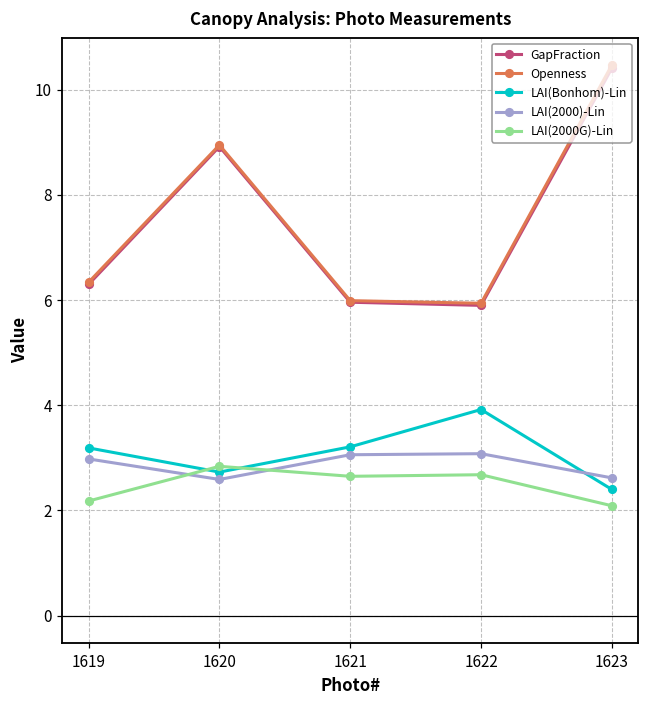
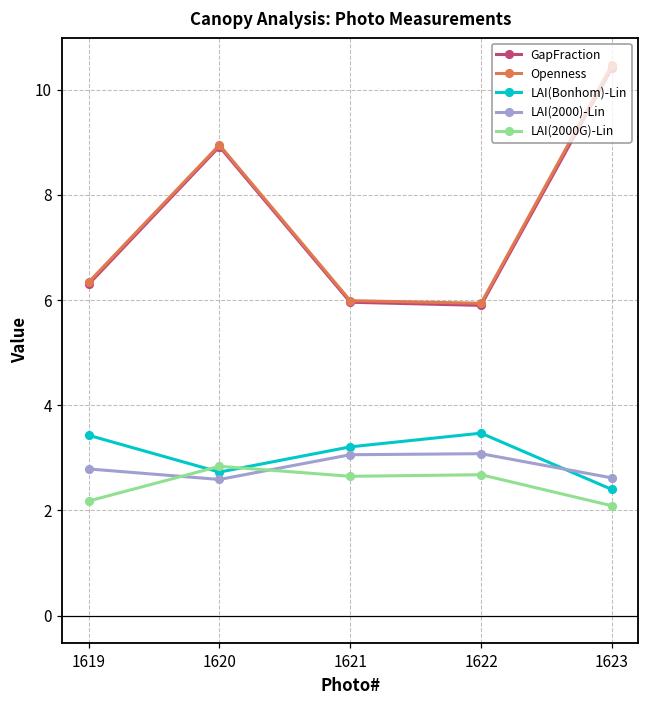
LAI(Bonhom)-Lin, 1619: 3.2 -> 3.4
LAI(2000)-Lin, 1619: 3.0 -> 2.8
LAI(Bonhom)-Lin, 1622: 3.9 -> 3.5
